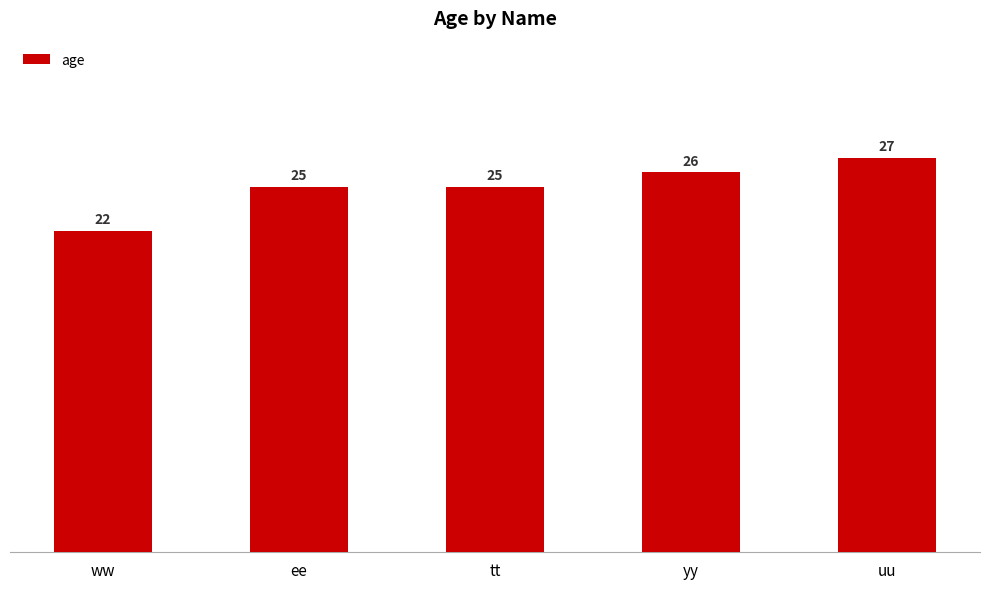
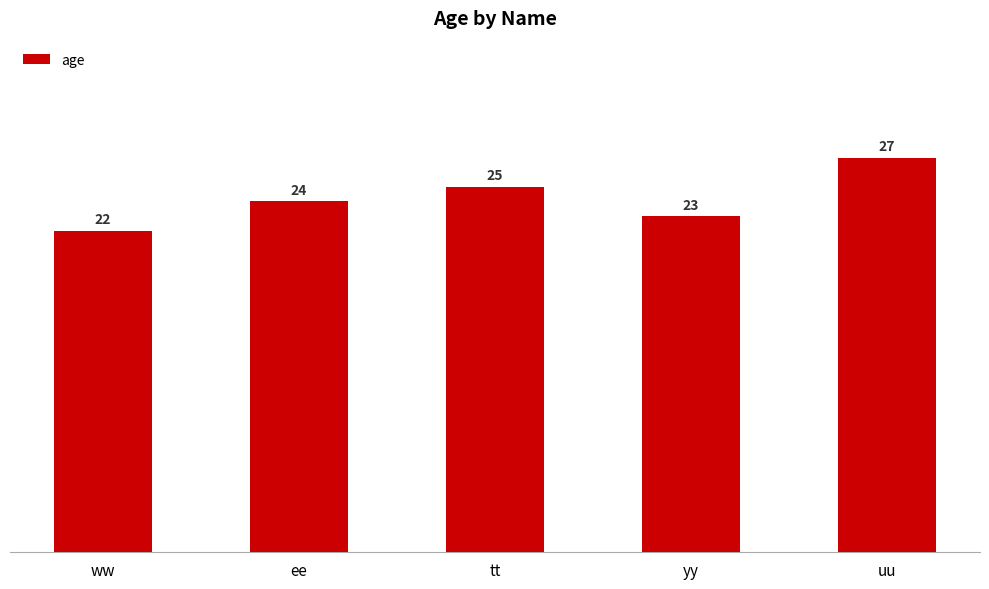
ee: 25 -> 24
yy: 26 -> 23
